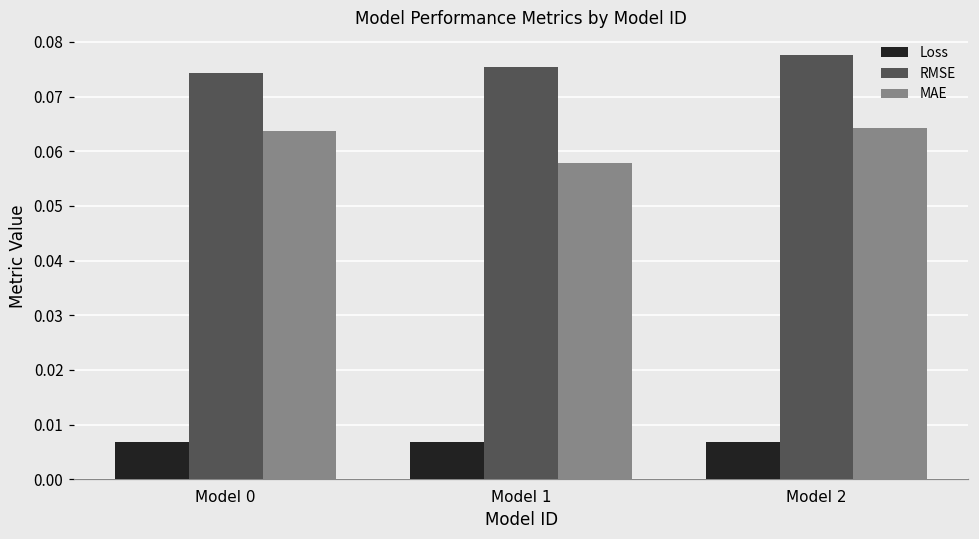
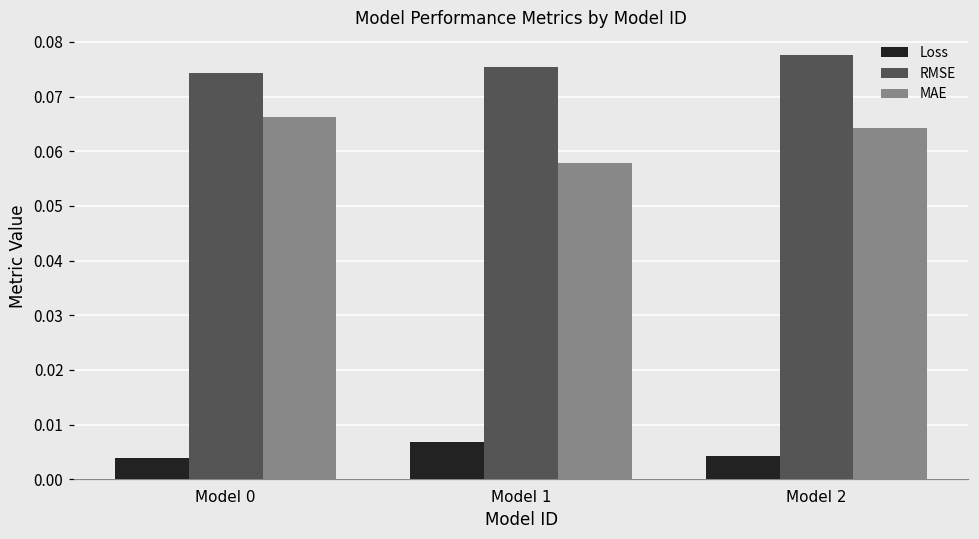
Loss, Model 0: 0.007 -> 0.004
MAE, Model 0: 0.064 -> 0.066
Loss, Model 2: 0.007 -> 0.004
